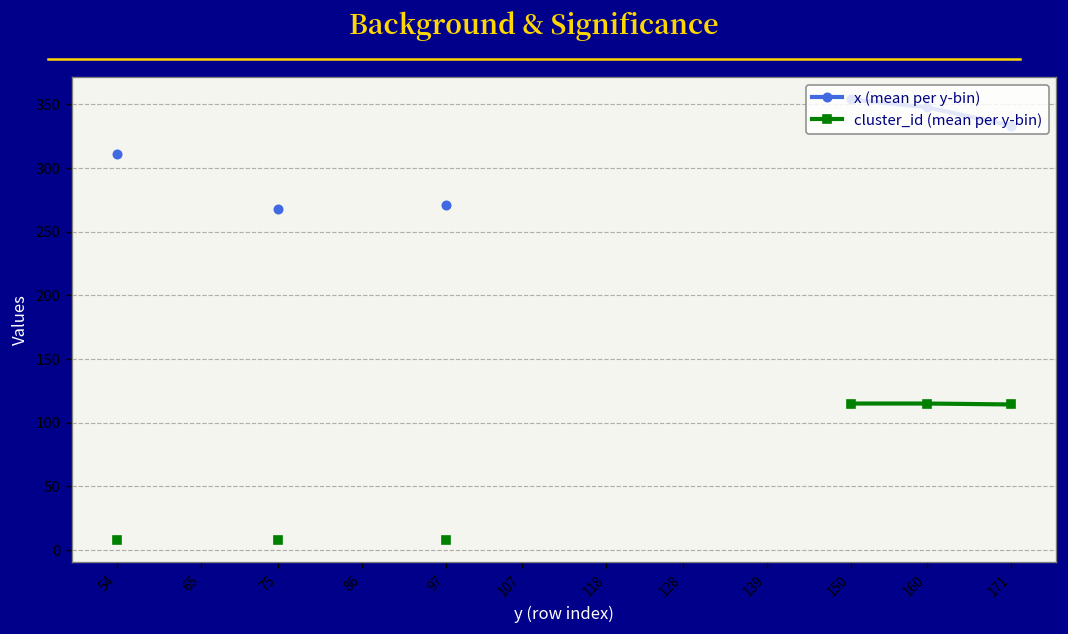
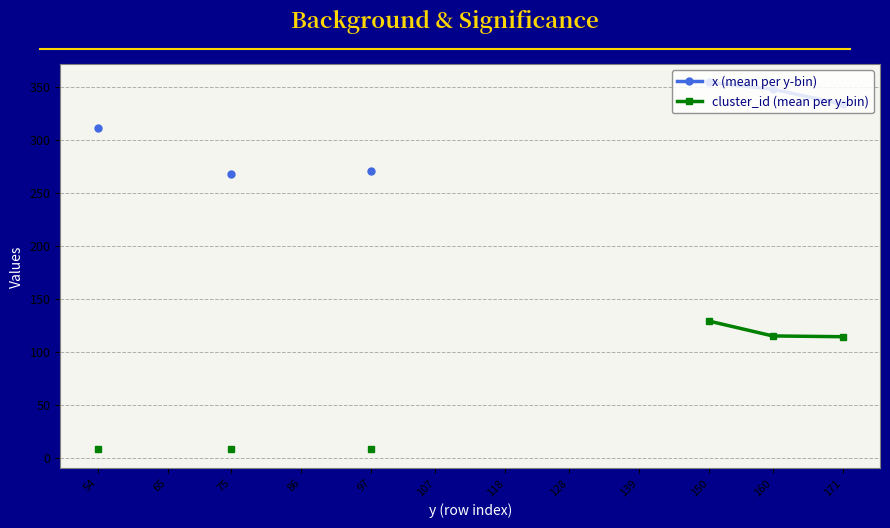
cluster_id (mean per y-bin), 150: 115 -> 129
